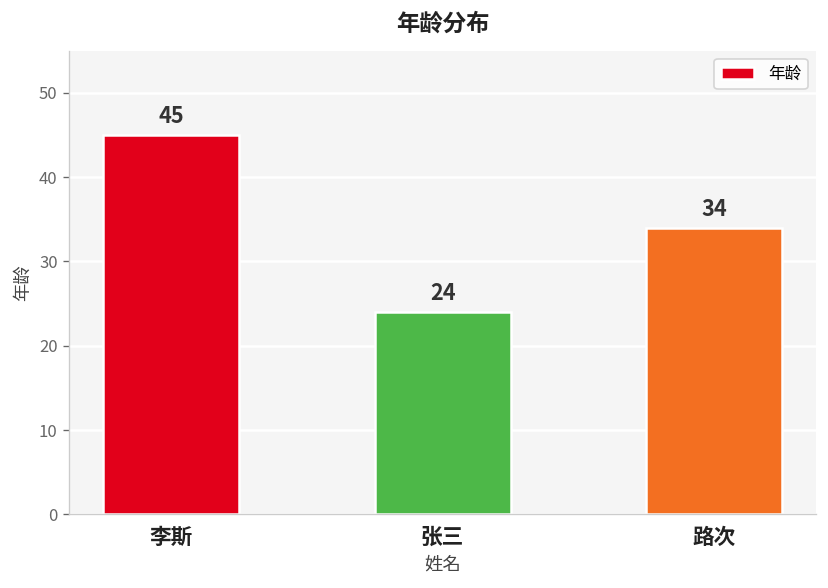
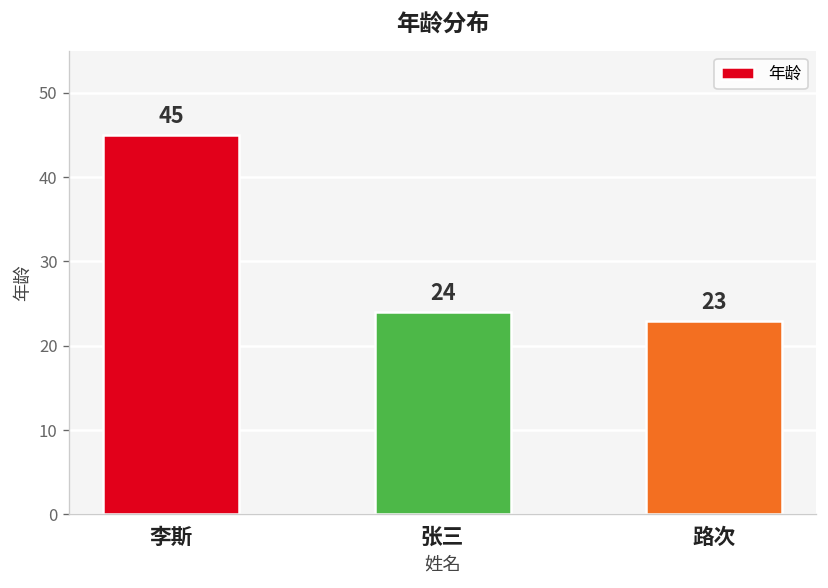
路次: 34 -> 23
